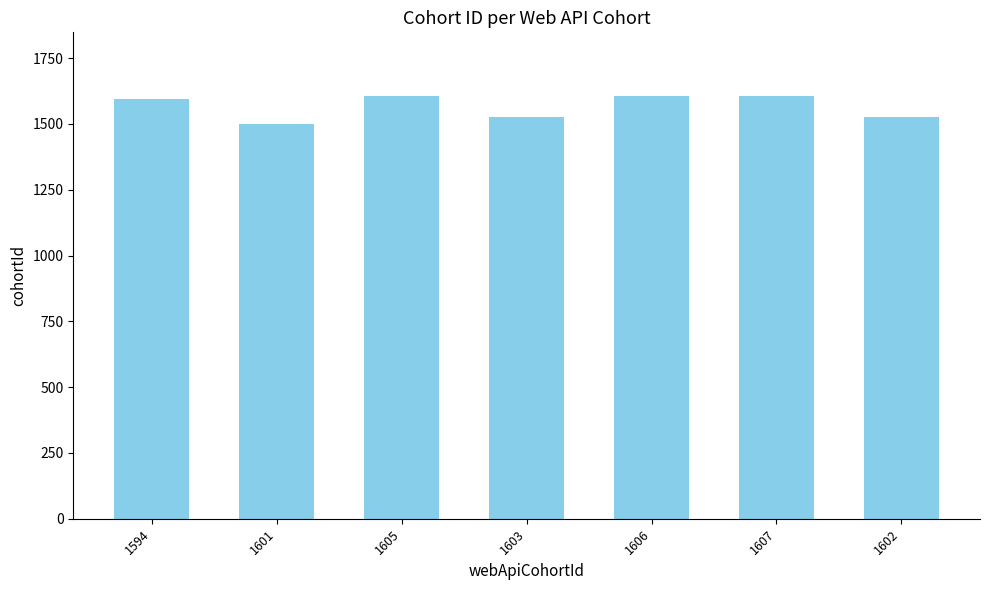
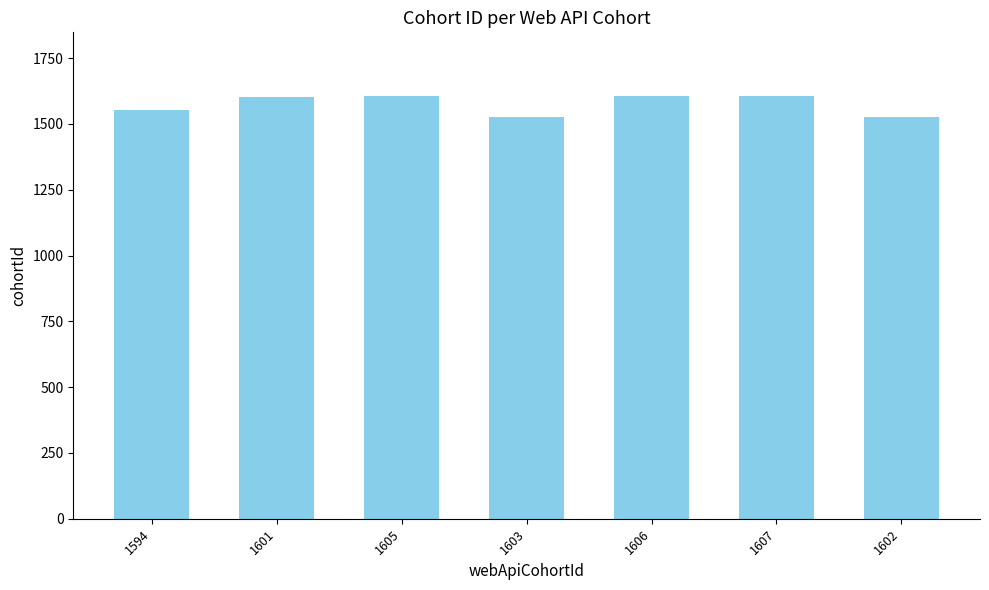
1594: 1590 -> 1550
1601: 1500 -> 1600
